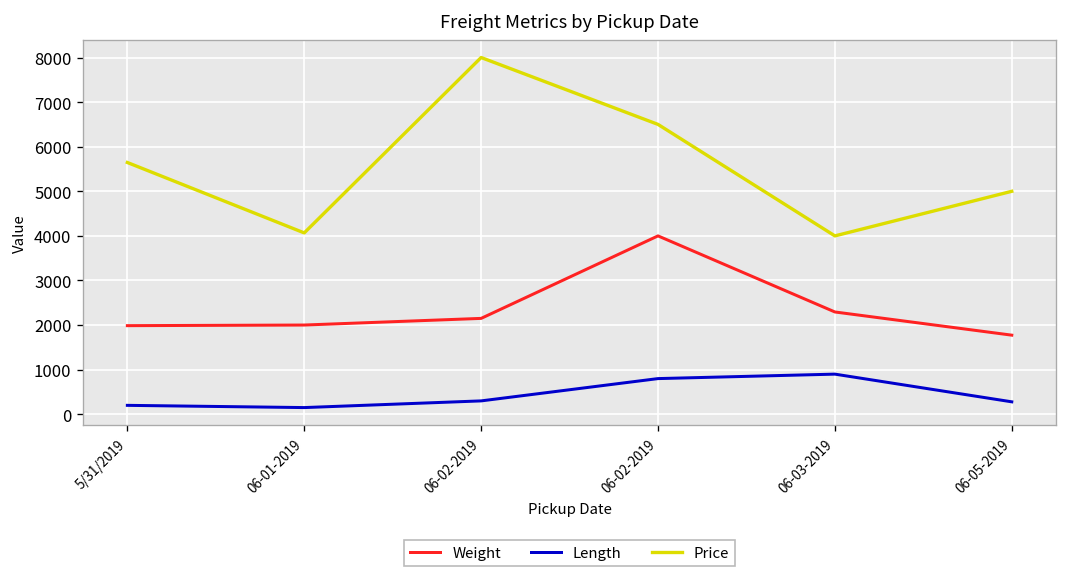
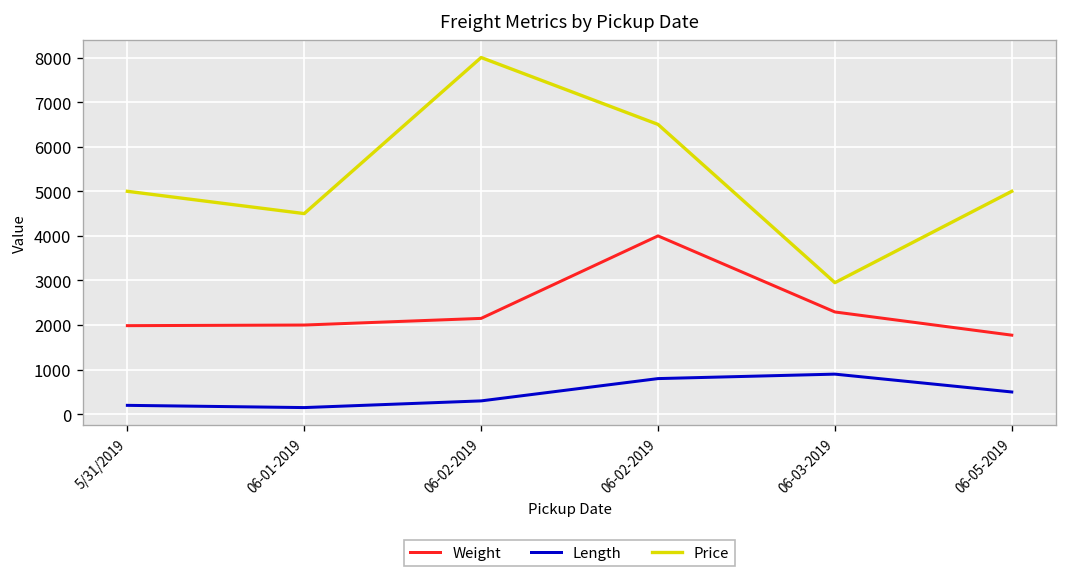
Price, 5/31/2019: 5600 -> 5000
Price, 06-01-2019: 4100 -> 4500
Price, 06-03-2019: 4000 -> 3000
Length, 06-05-2019: 300 -> 500
